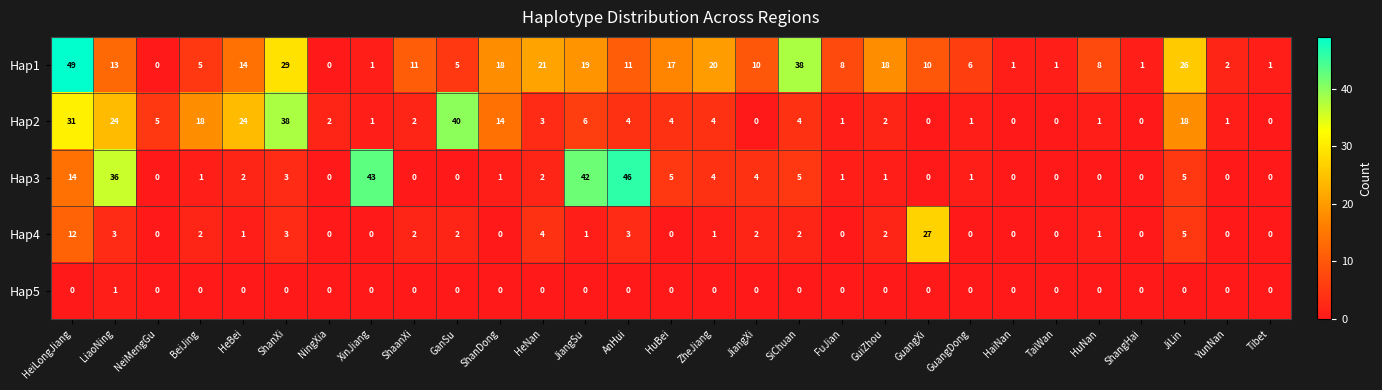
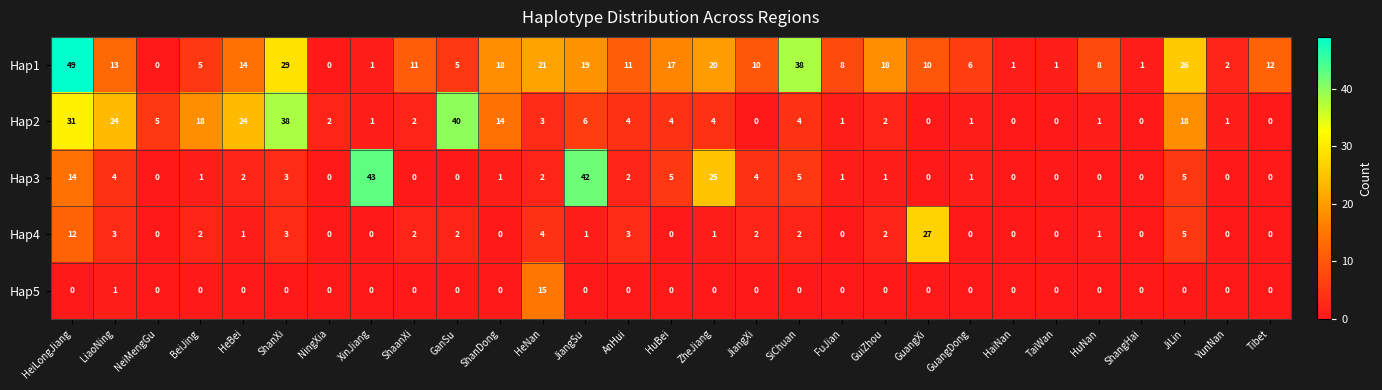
Hap1, Tibet: 1 -> 12
Hap3, LiaoNing: 36 -> 4
Hap3, AnHui: 46 -> 2
Hap3, ZheJiang: 4 -> 25
Hap5, HeNan: 0 -> 15
